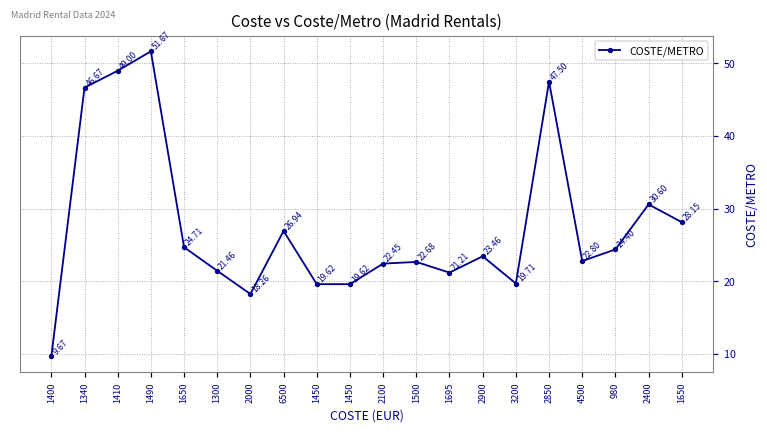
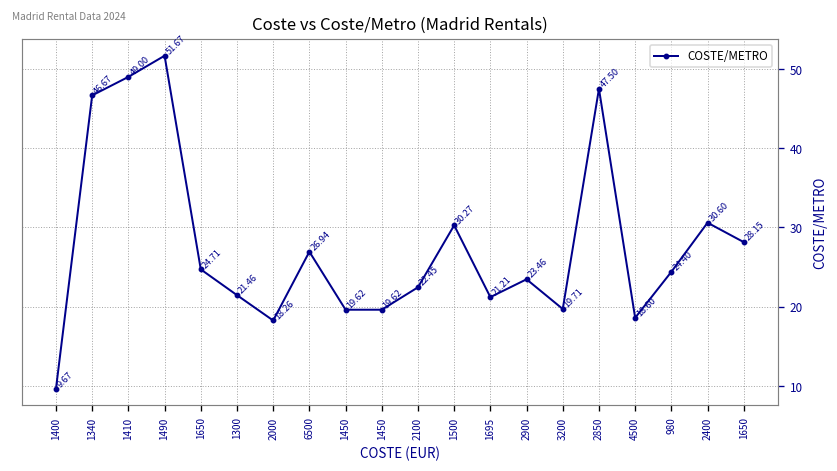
1500: 22.68 -> 30.27
4500: 22.80 -> 18.60
